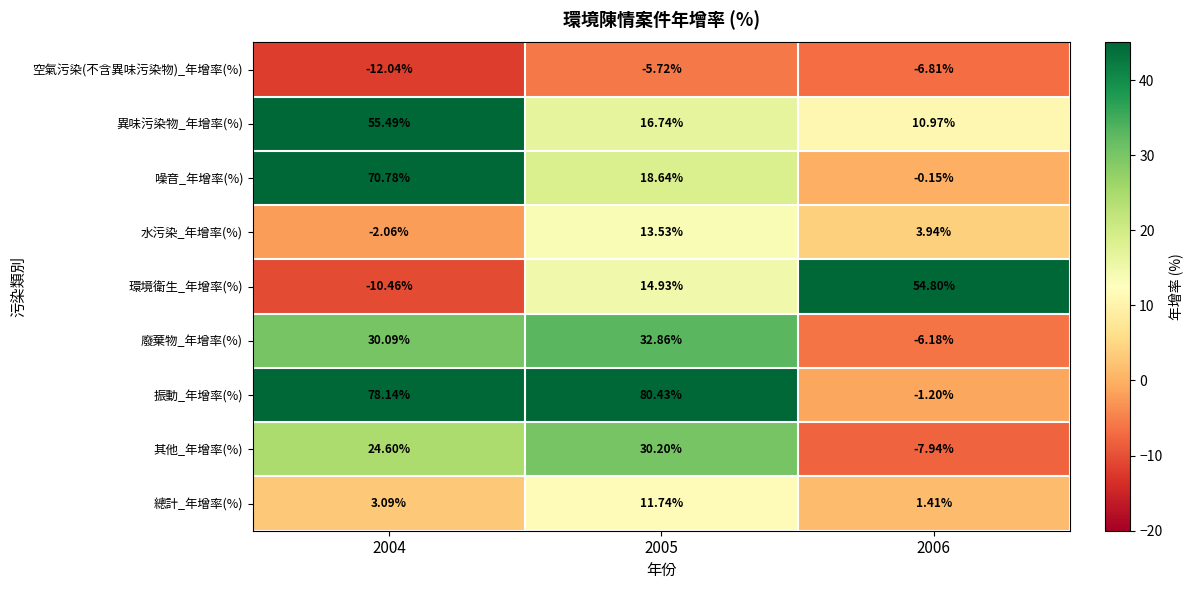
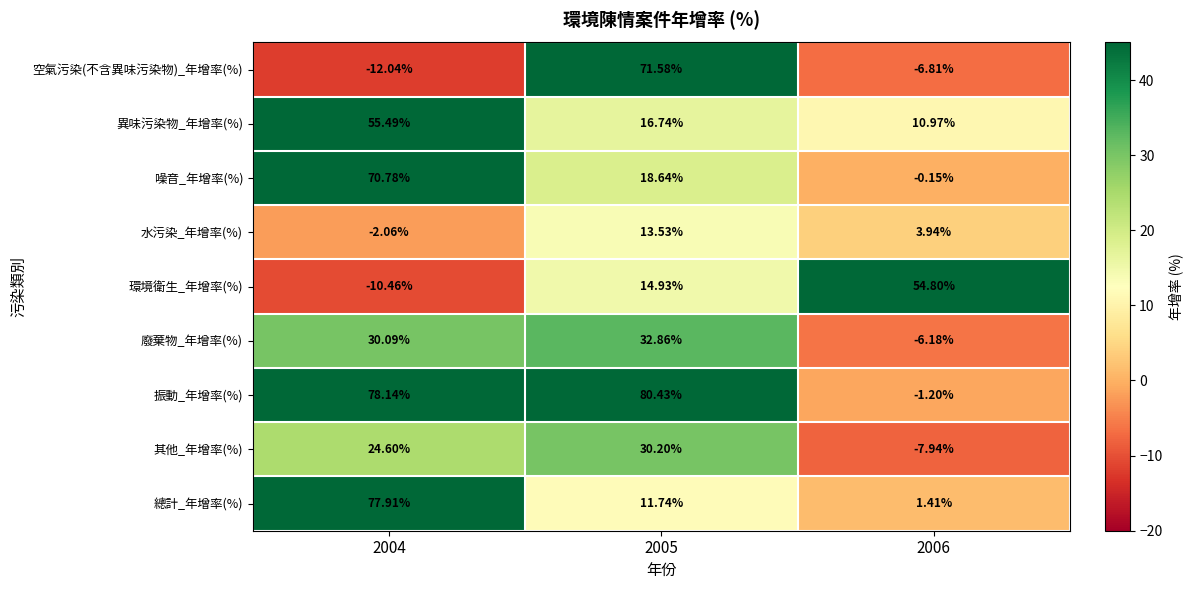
空氣污染(不含異味污染物)_年增率(%), 2005: -5.72% -> 71.58%
總計_年增率(%), 2004: 3.09% -> 77.91%
